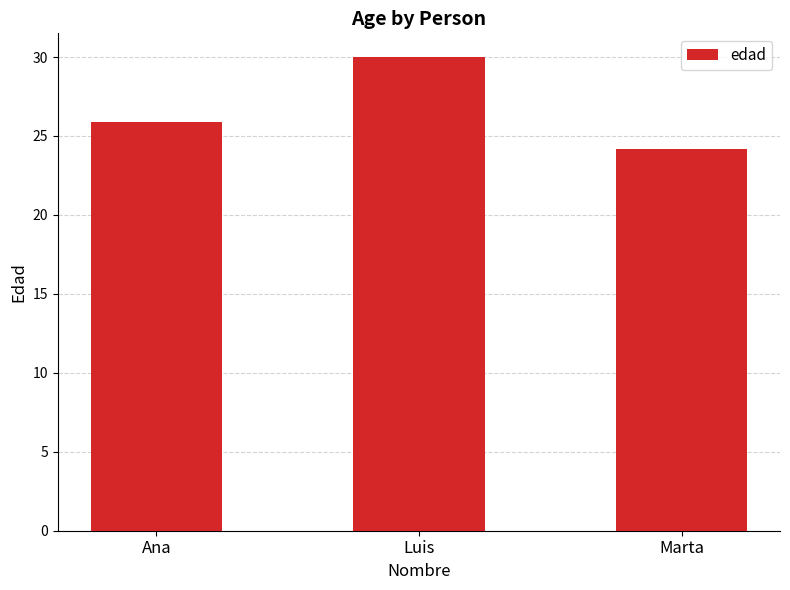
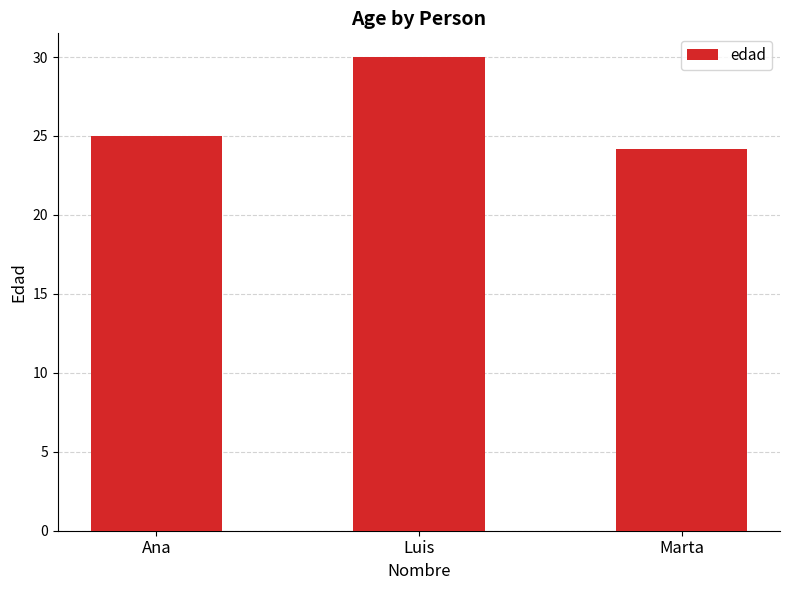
Ana: 25.9 -> 25.0
